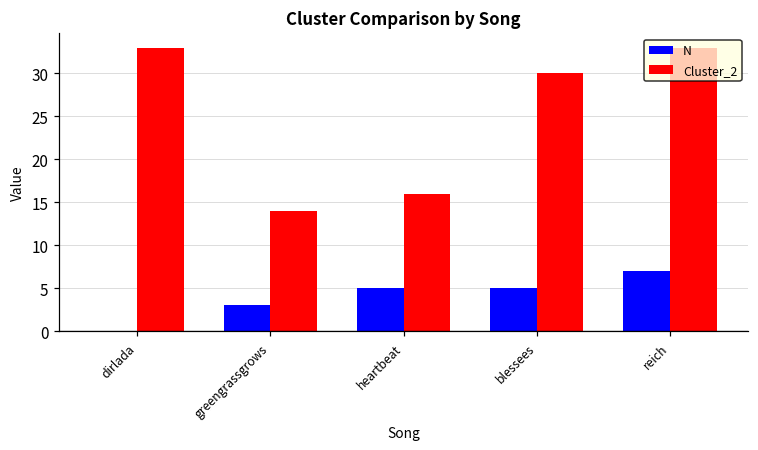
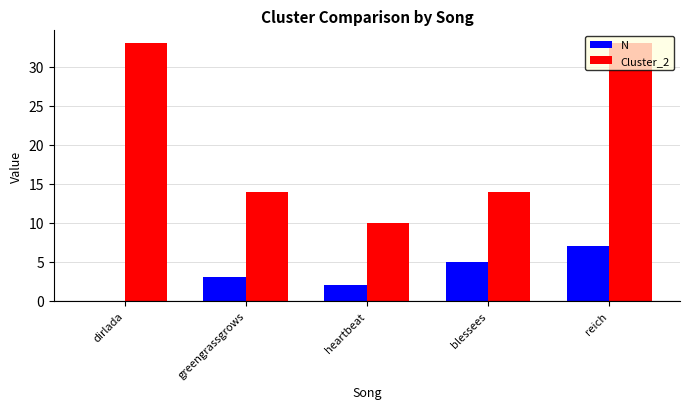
N, heartbeat: 5 -> 2
Cluster_2, heartbeat: 16 -> 10
Cluster_2, blessees: 30 -> 14
